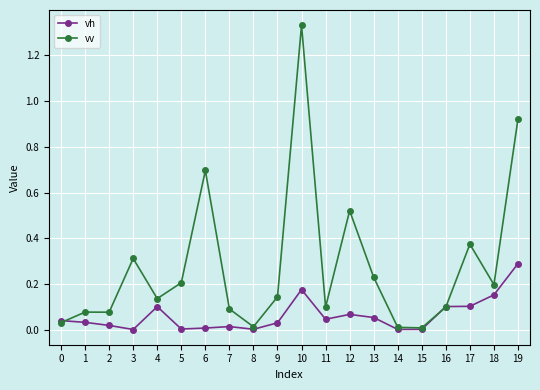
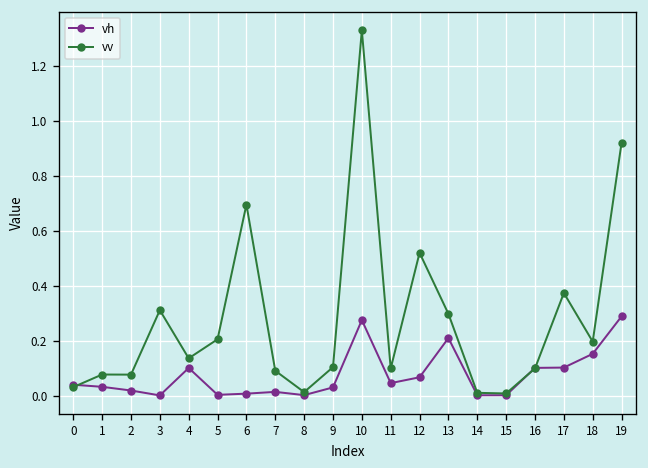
vv, 9: 0.15 -> 0.11
vh, 10: 0.18 -> 0.28
vh, 13: 0.06 -> 0.21
vv, 13: 0.23 -> 0.30
